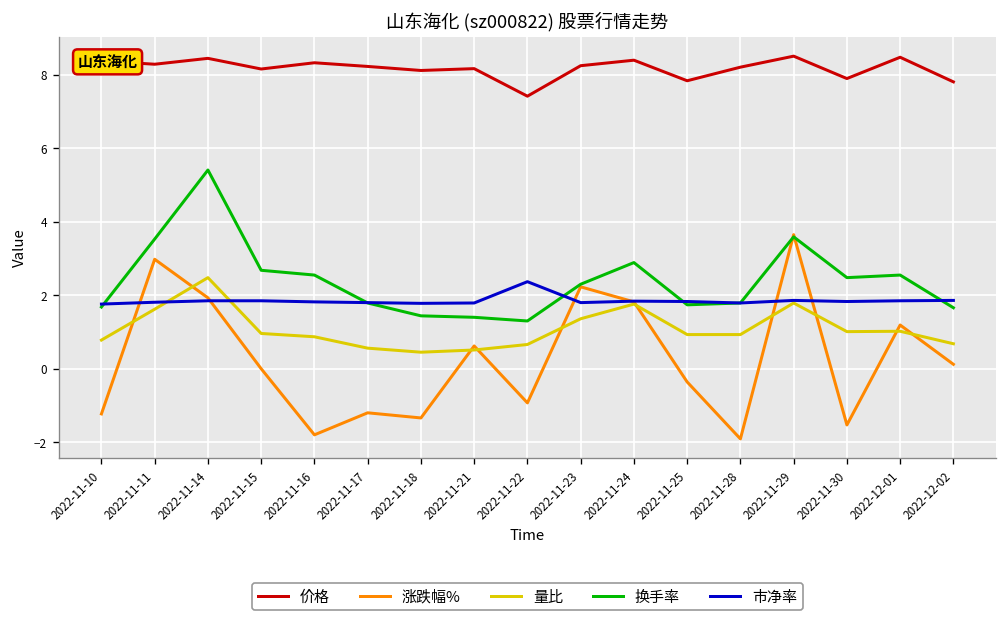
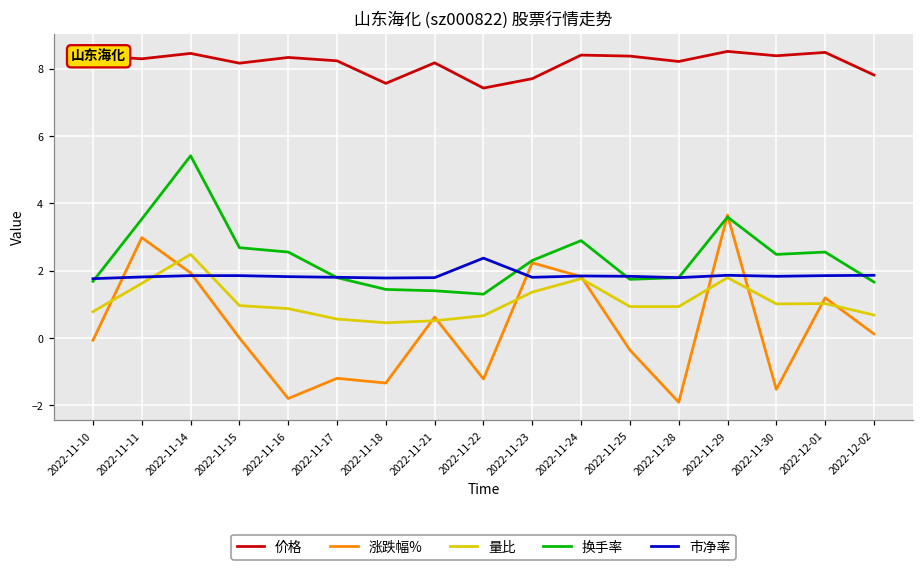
涨跌幅%, 2022-11-10: -1.2 -> -0.1
价格, 2022-11-18: 8.1 -> 7.6
涨跌幅%, 2022-11-22: -0.9 -> -1.2
价格, 2022-11-23: 8.3 -> 7.7
价格, 2022-11-25: 7.8 -> 8.4
价格, 2022-11-30: 7.9 -> 8.4
